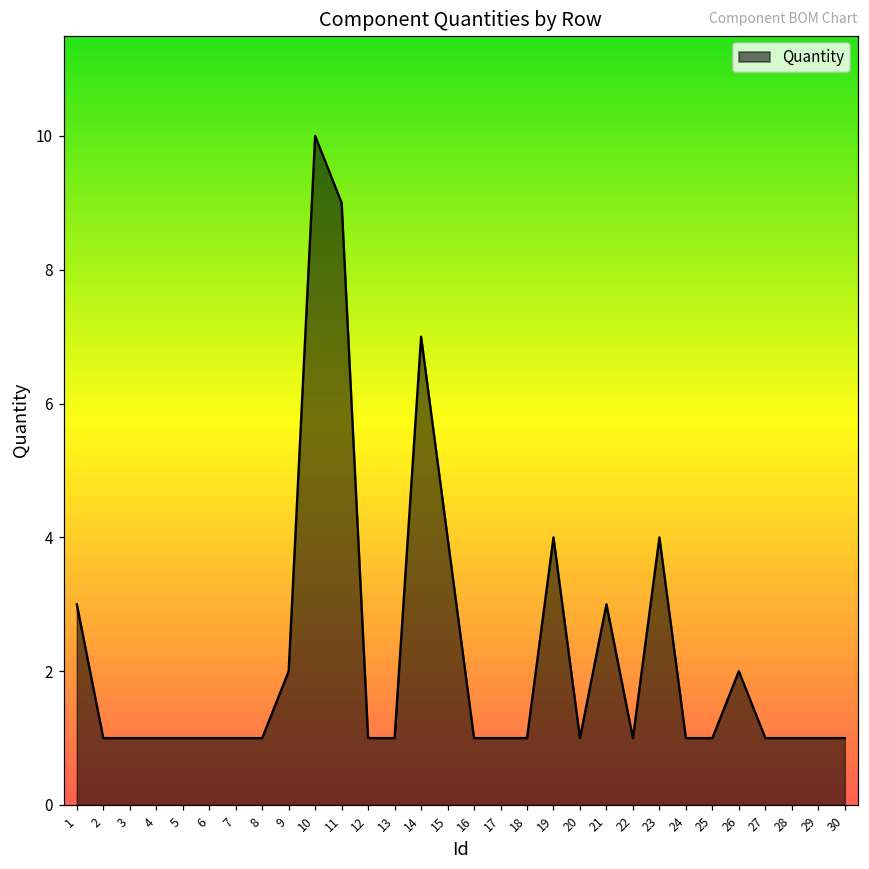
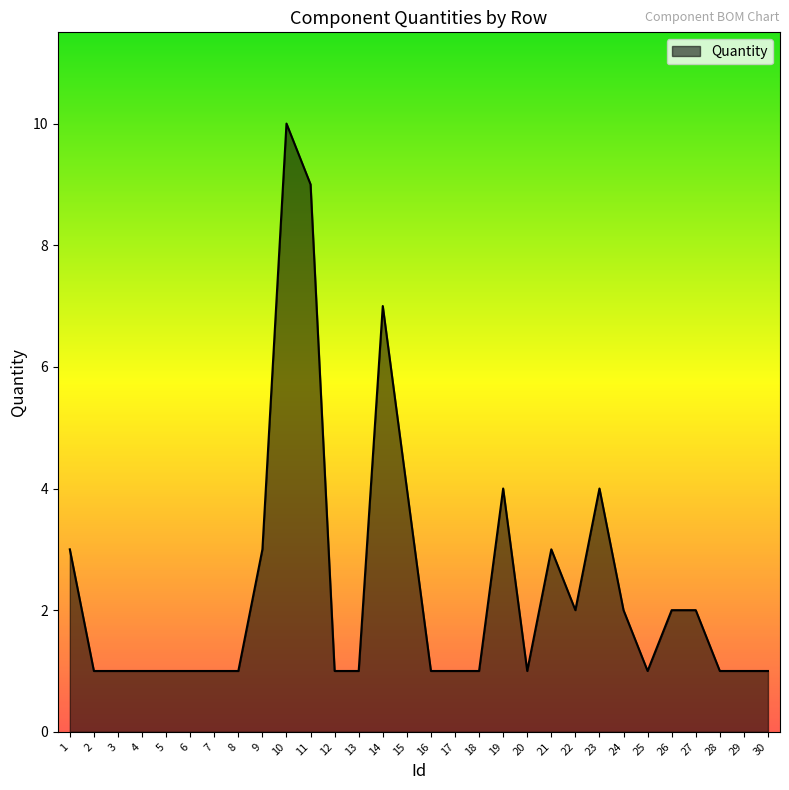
9: 2 -> 3
22: 1 -> 2
24: 1 -> 2
27: 1 -> 2
